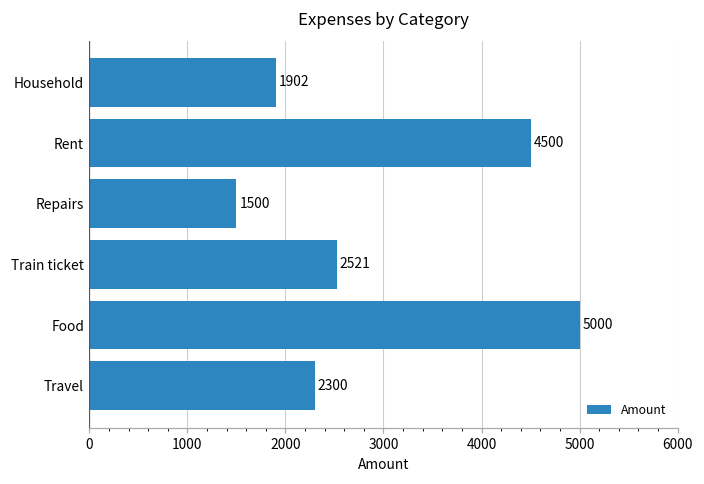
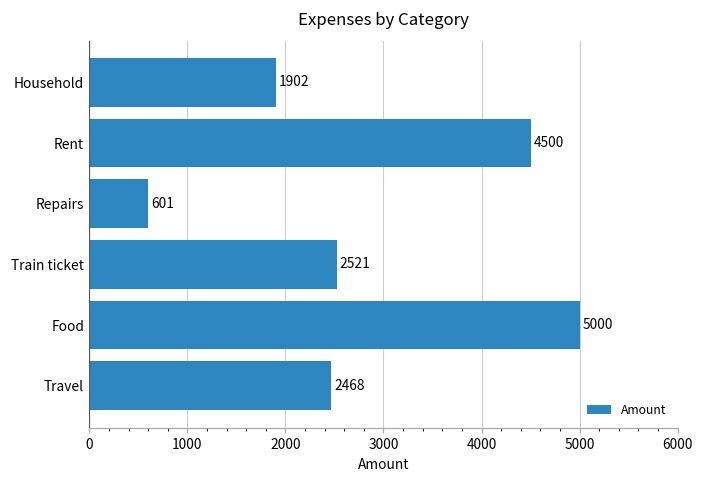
Repairs: 1500 -> 601
Travel: 2300 -> 2468
